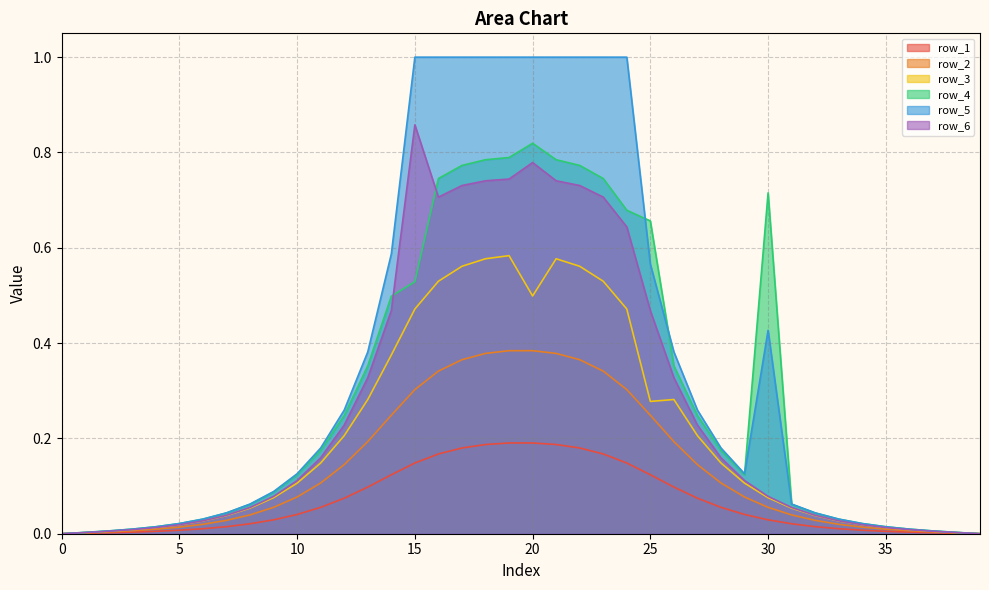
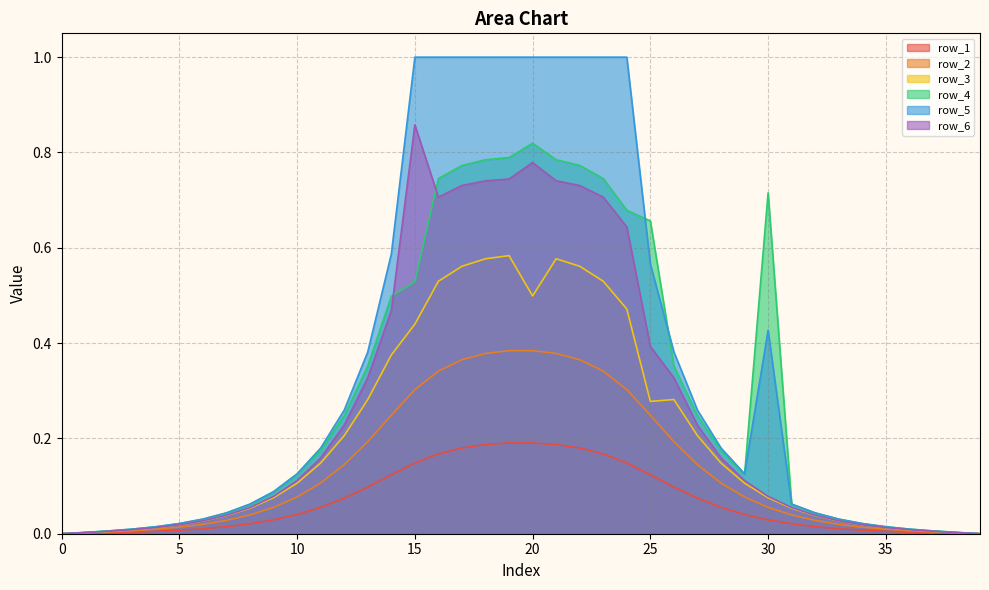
row_3, 15: 0.47 -> 0.44
row_6, 25: 0.47 -> 0.39
